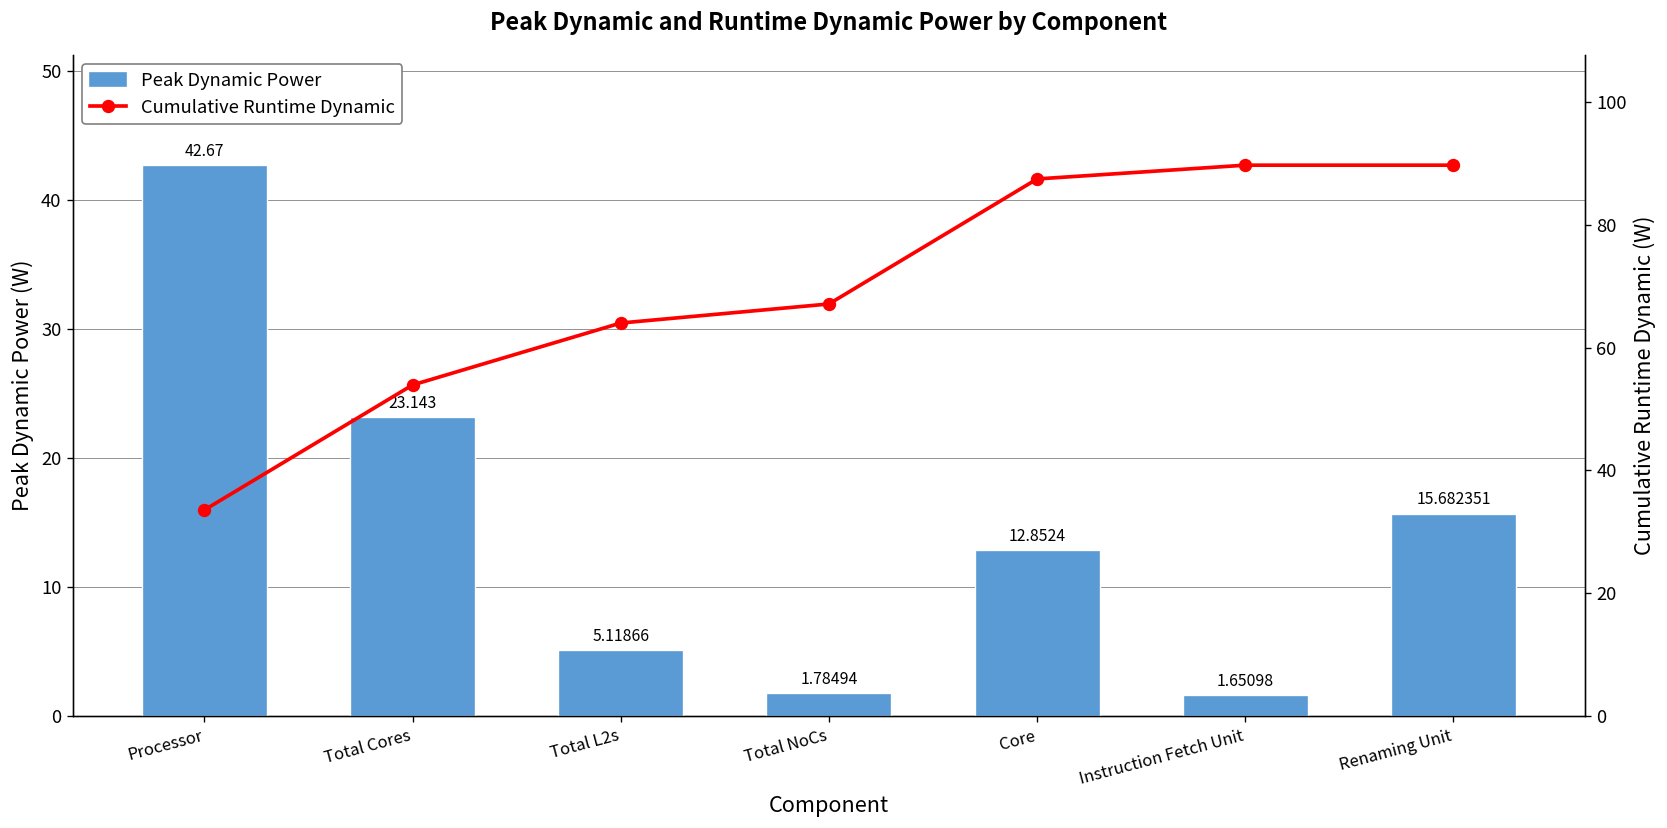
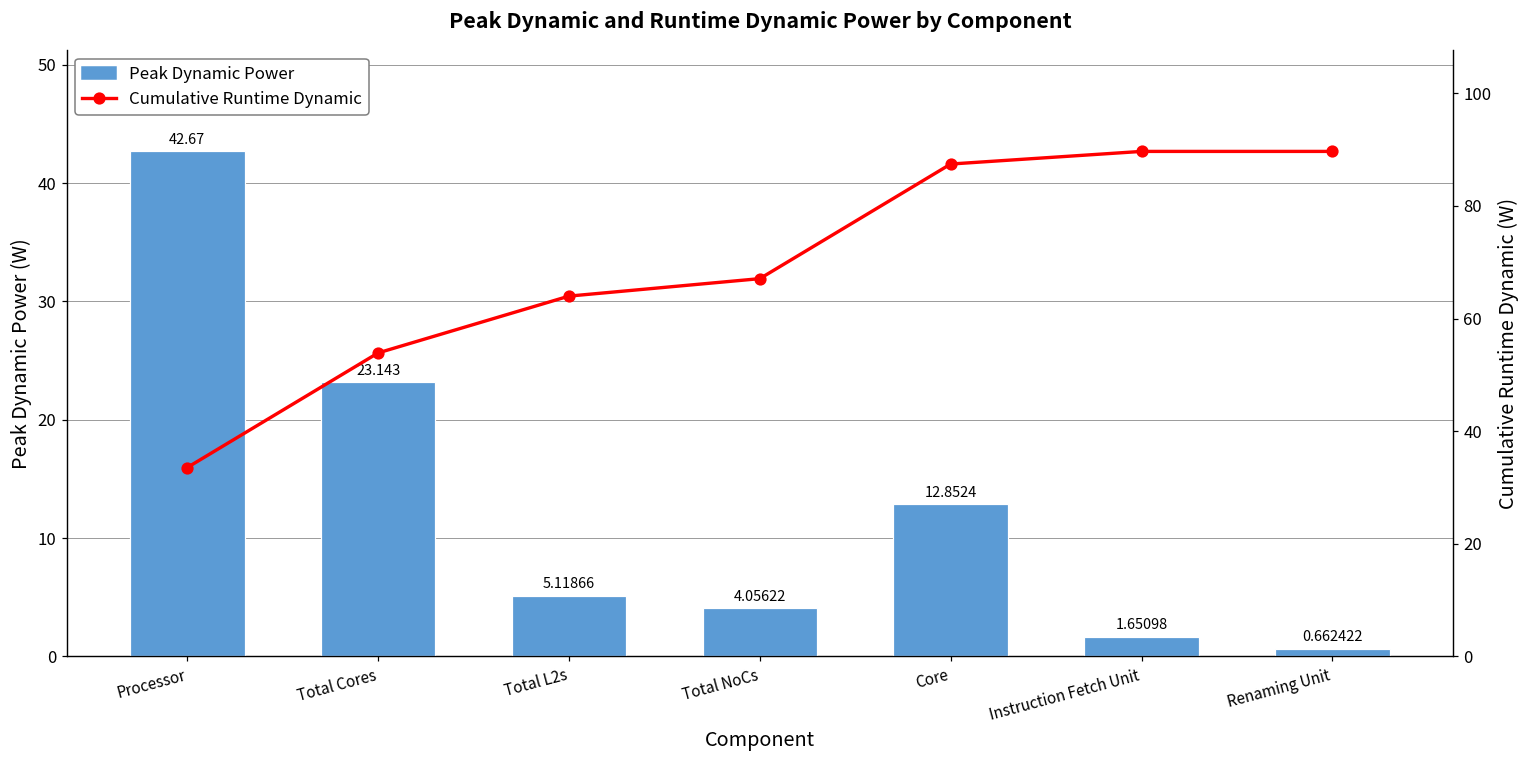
Peak Dynamic Power, Total NoCs: 1.78494 -> 4.05622
Peak Dynamic Power, Renaming Unit: 15.682351 -> 0.662422
